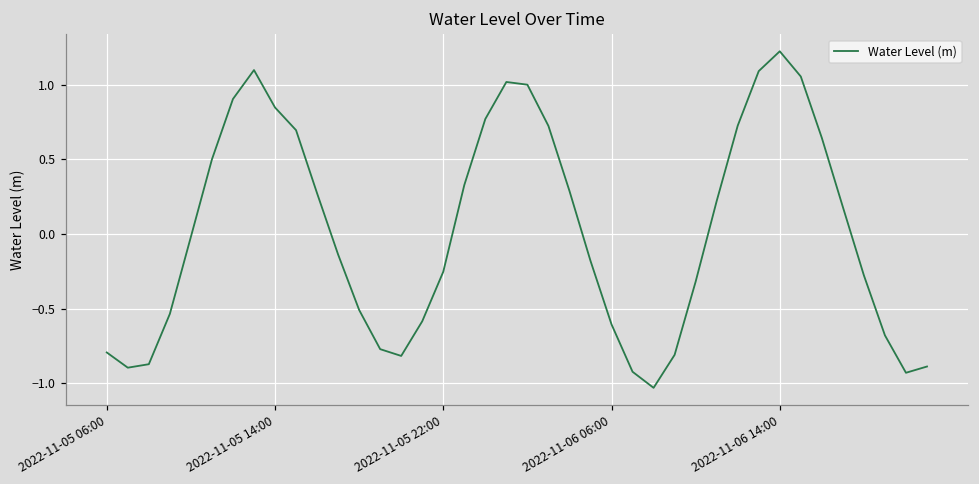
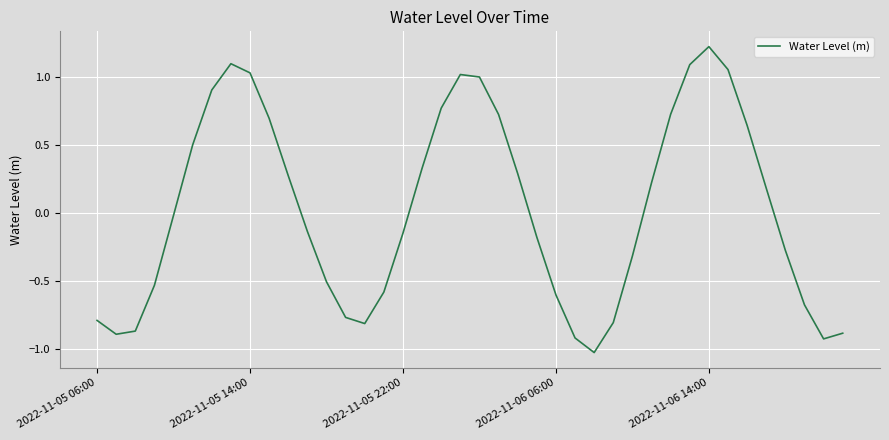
2022-11-05 14:00: 0.85 -> 1.03
2022-11-05 22:00: -0.25 -> -0.15
